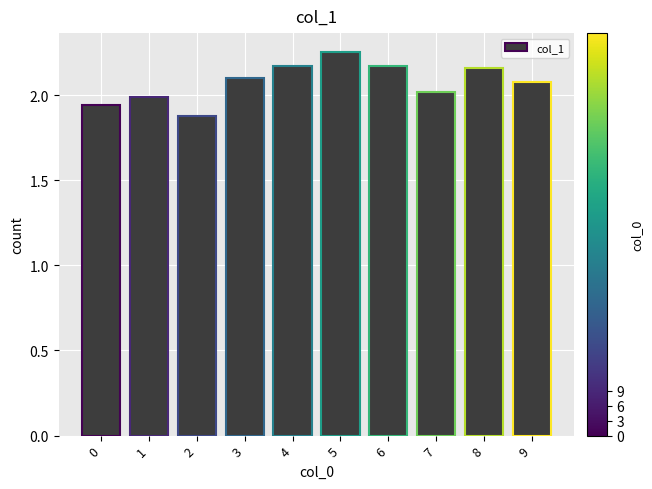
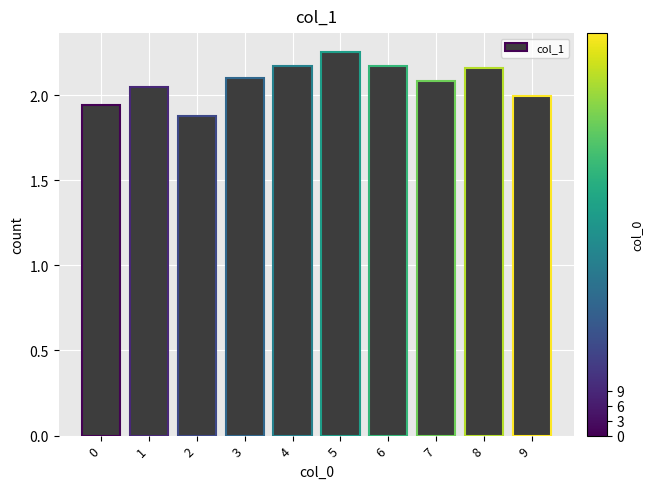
1: 1.99 -> 2.05
7: 2.02 -> 2.08
9: 2.08 -> 1.99
